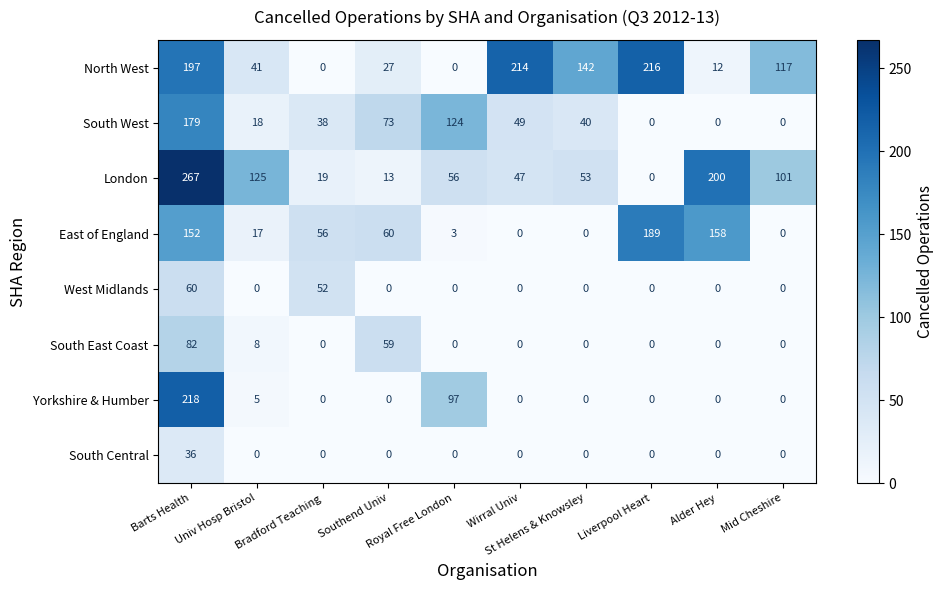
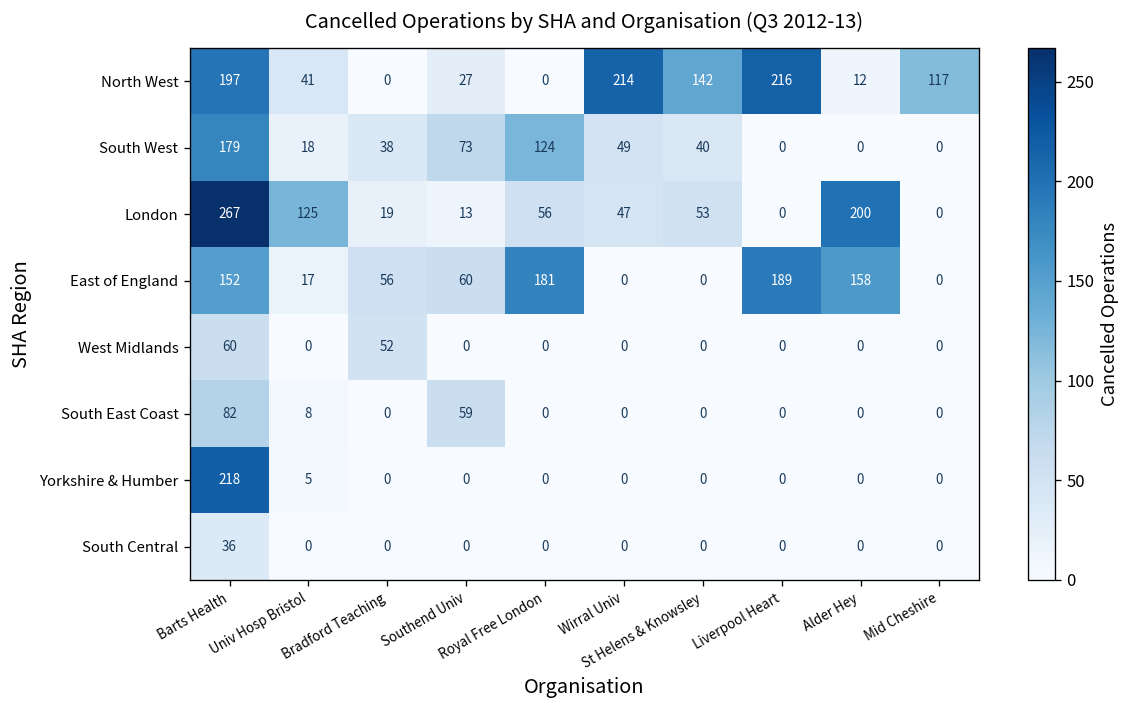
London, Mid Cheshire: 101 -> 0
East of England, Royal Free London: 3 -> 181
Yorkshire & Humber, Royal Free London: 97 -> 0
